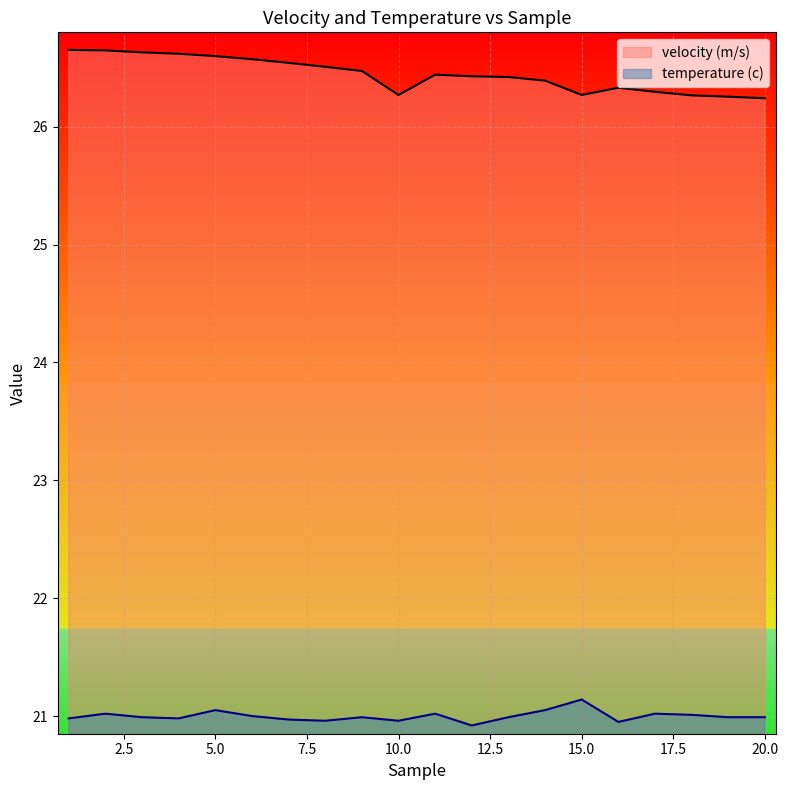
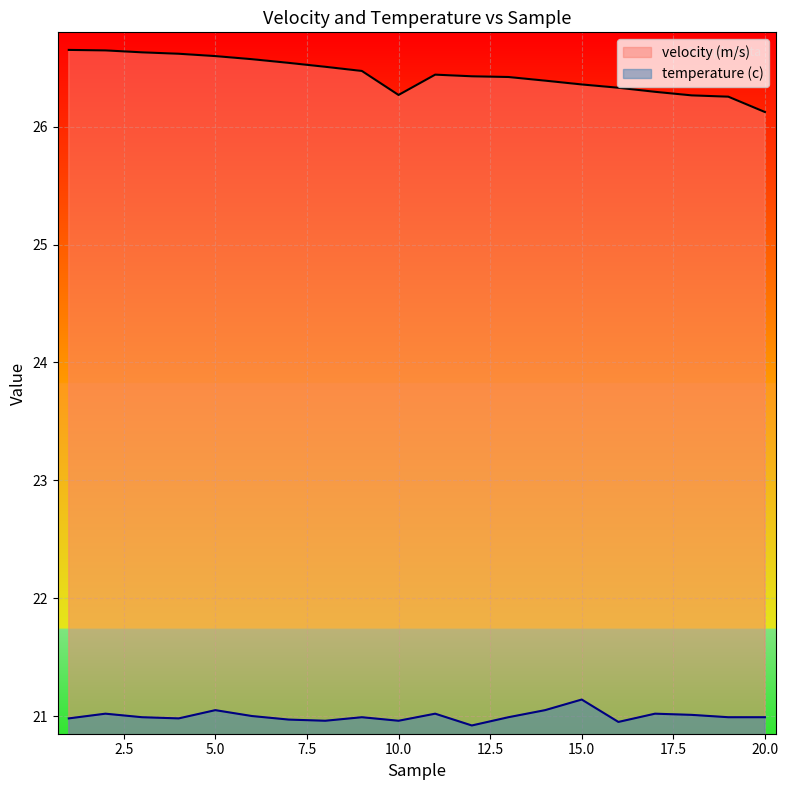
velocity (m/s), 15.0: 26.27 -> 26.36
velocity (m/s), 20.0: 26.24 -> 26.12
